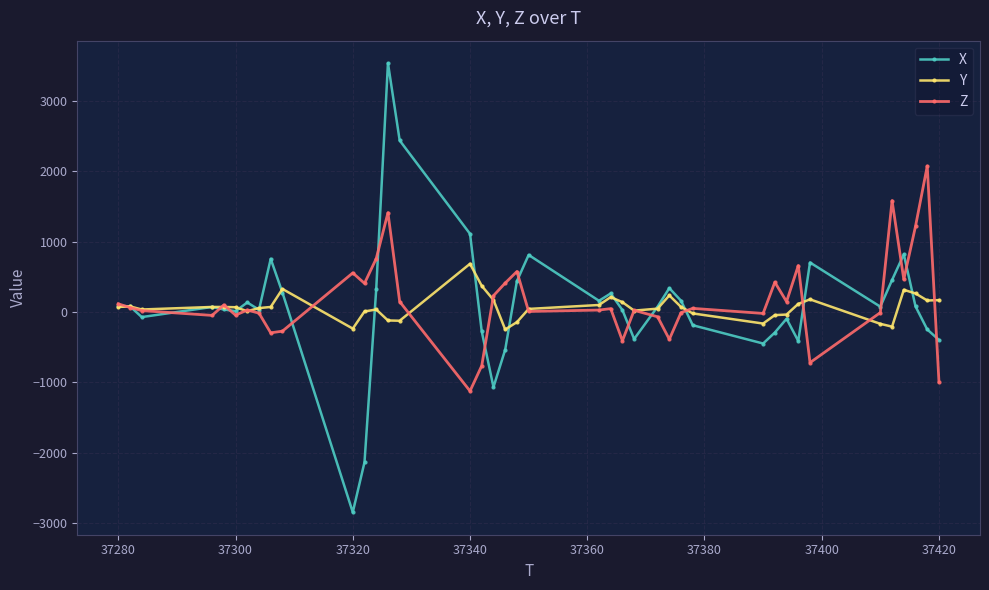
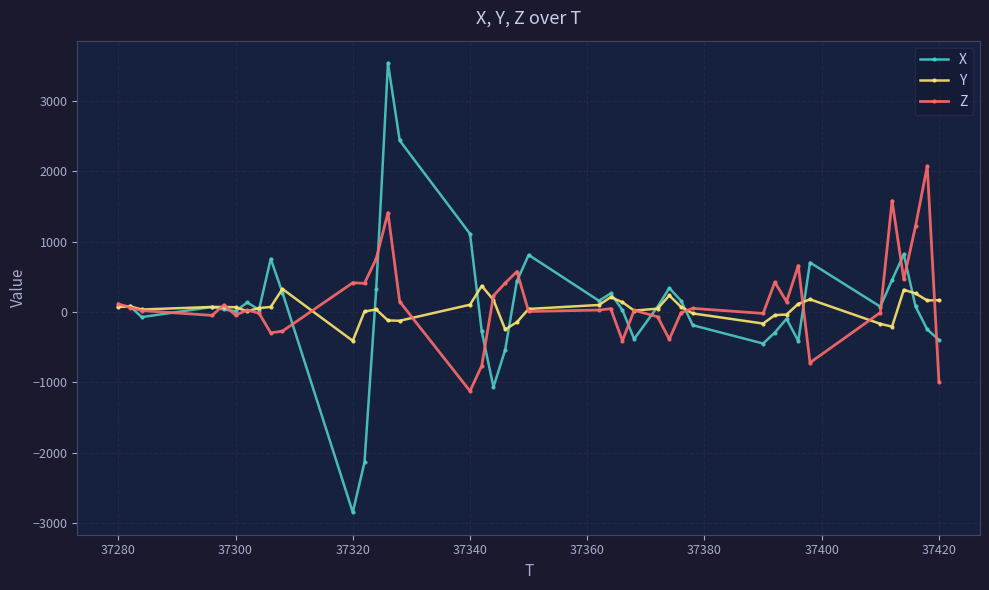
Y, 37320: -200 -> -400
Z, 37320: 600 -> 400
Y, 37340: 700 -> 100
